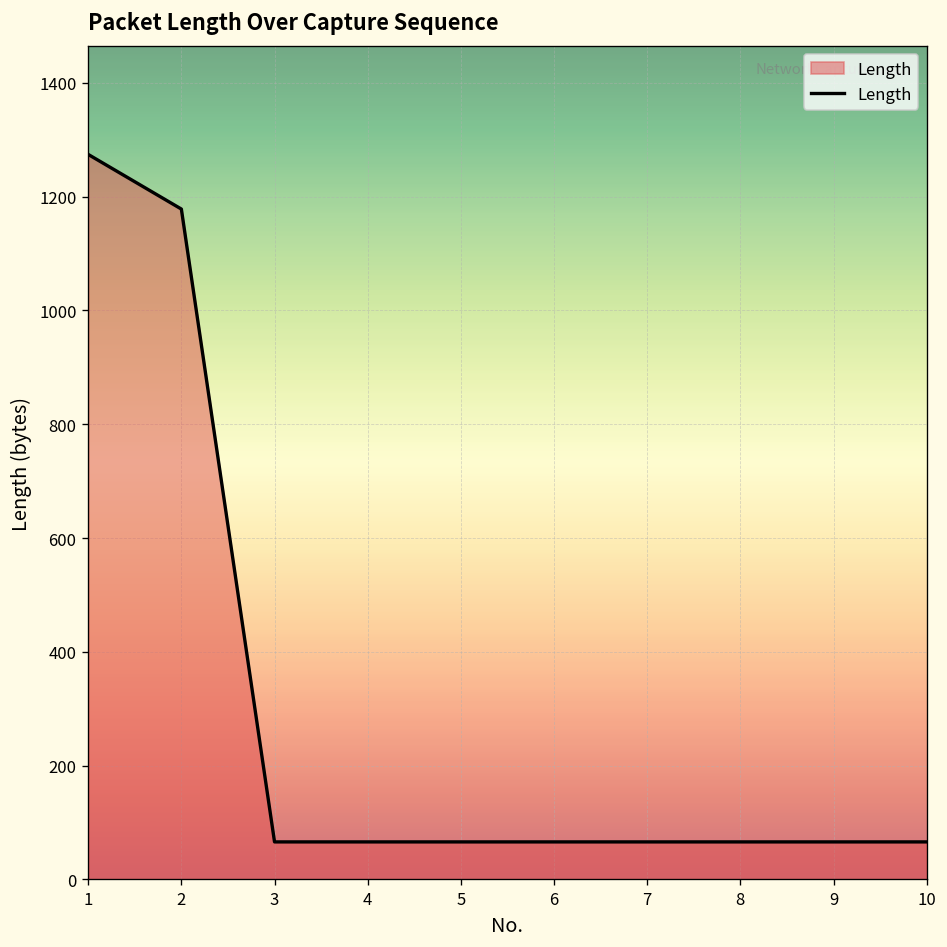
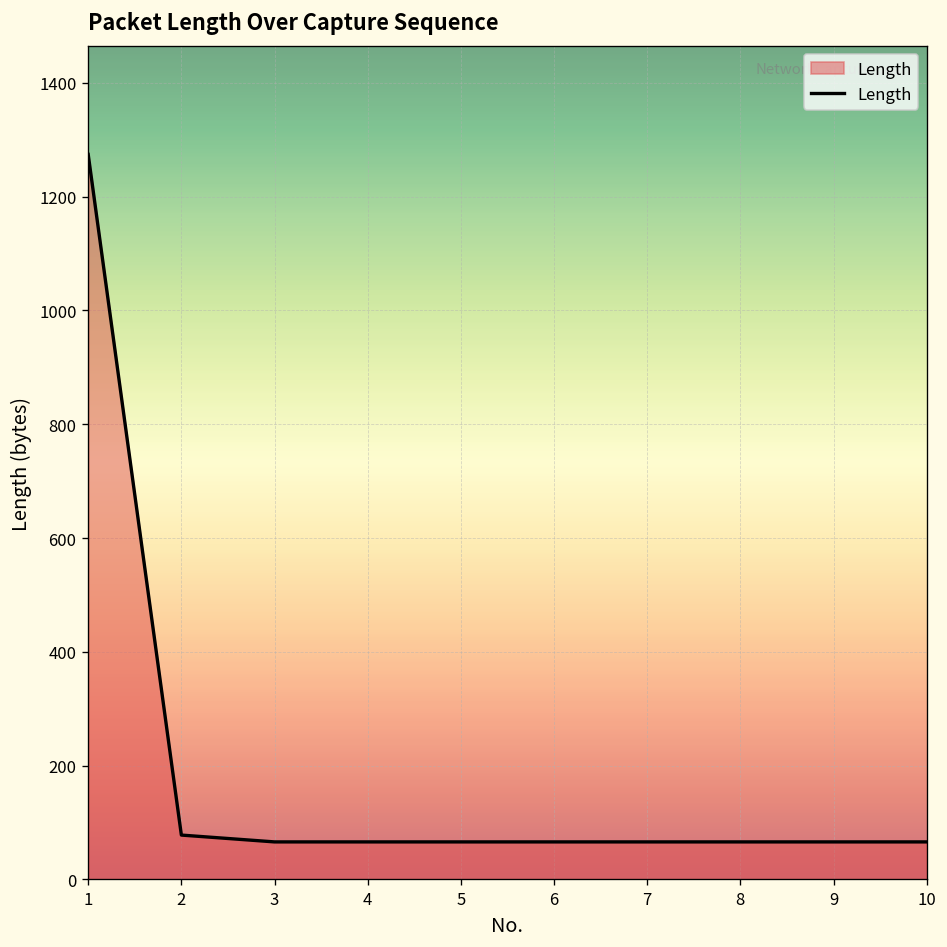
2: 1180 -> 80
